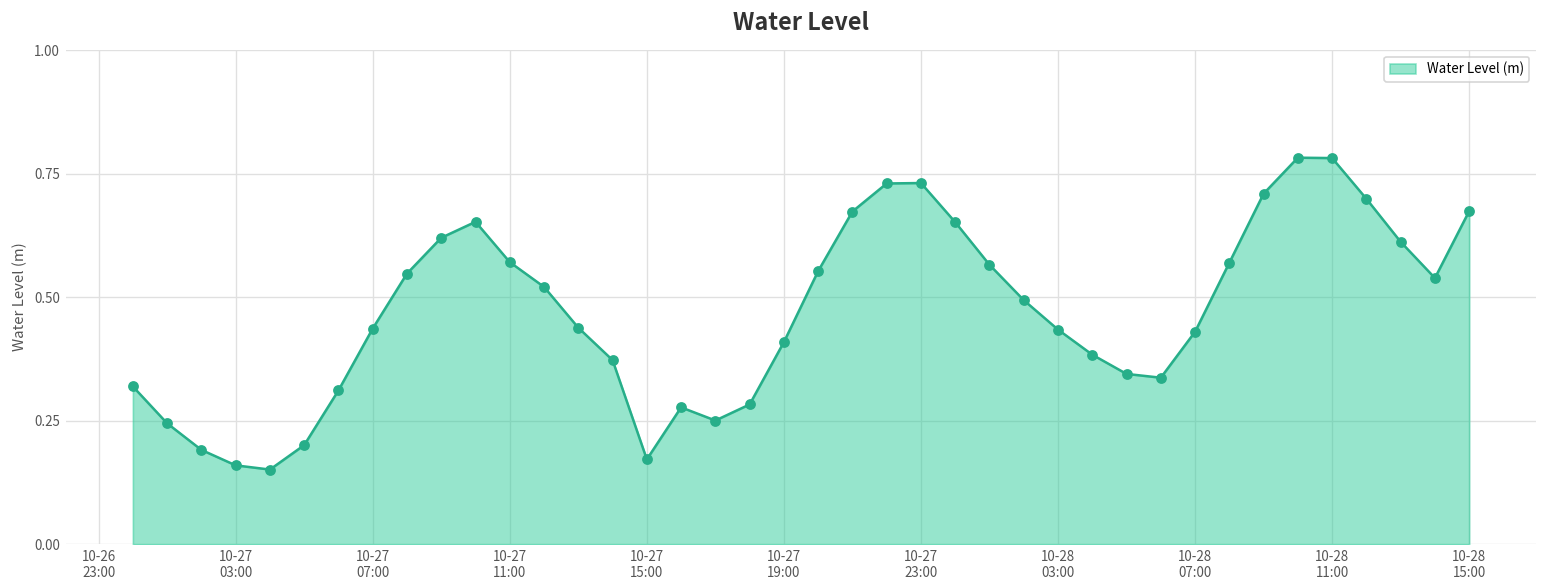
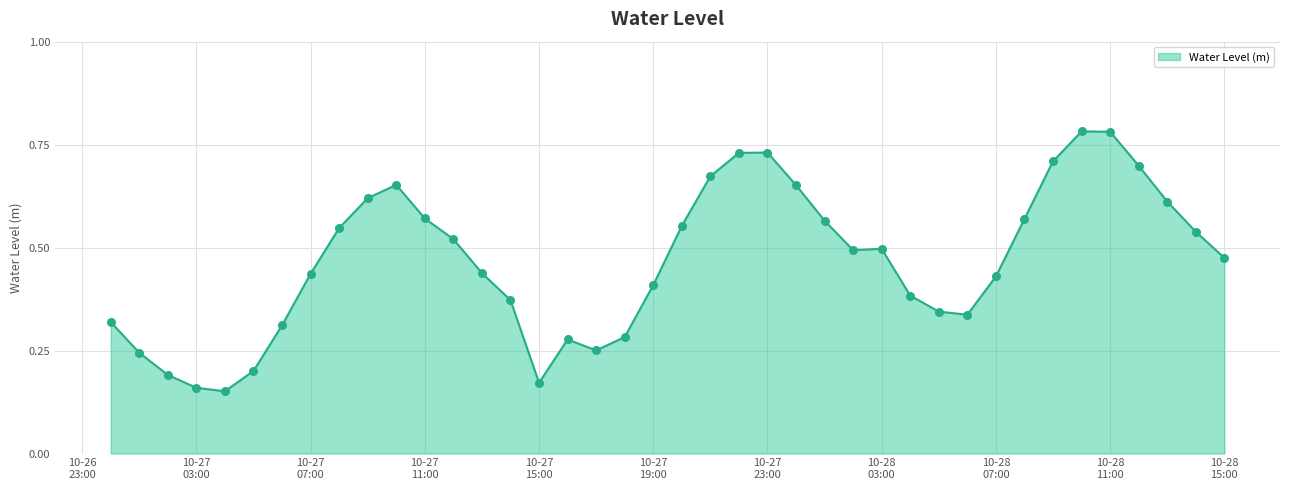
10-28 03:00: 0.43 -> 0.50
10-28 15:00: 0.67 -> 0.48
